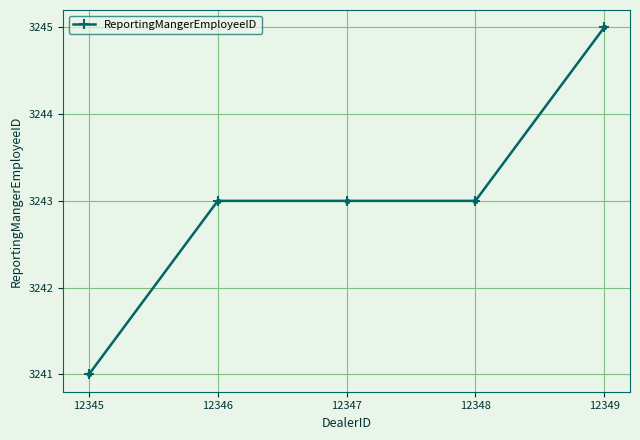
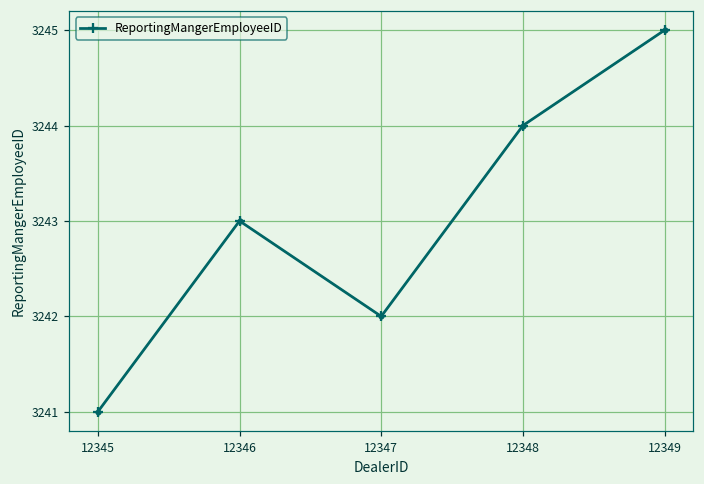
12347: 3243 -> 3242
12348: 3243 -> 3244
